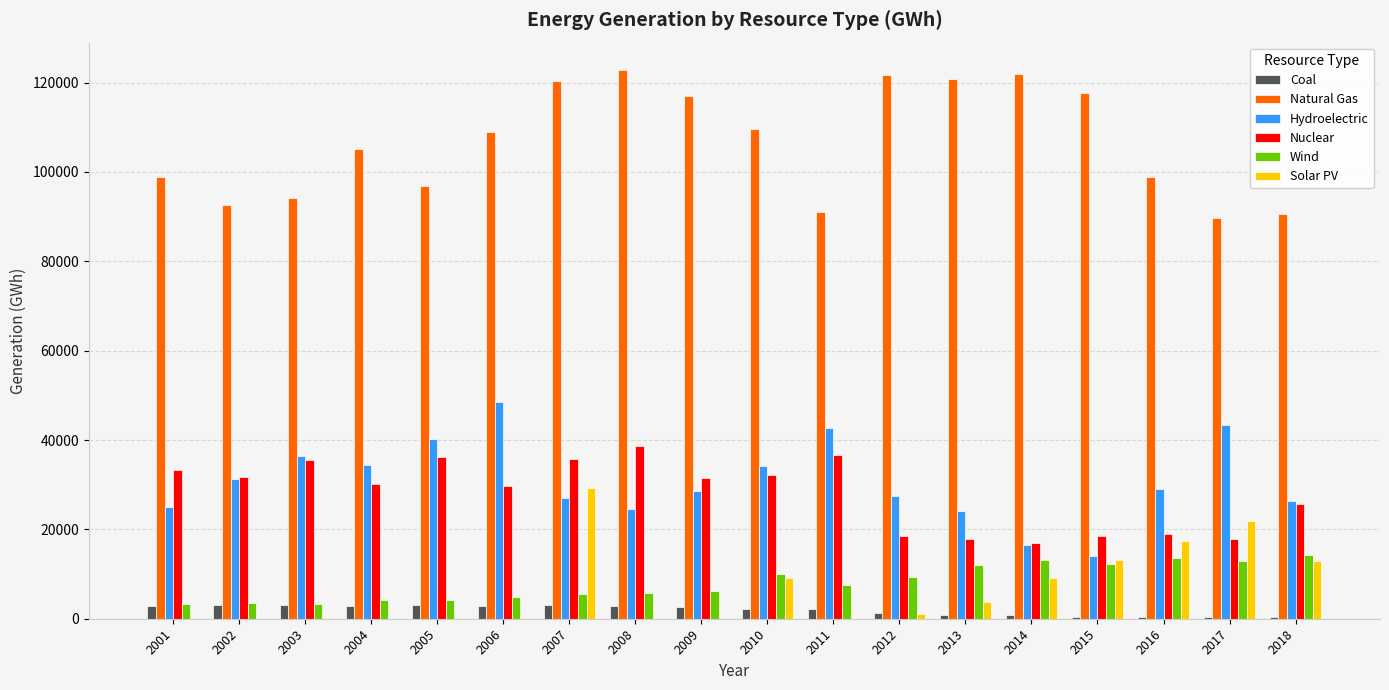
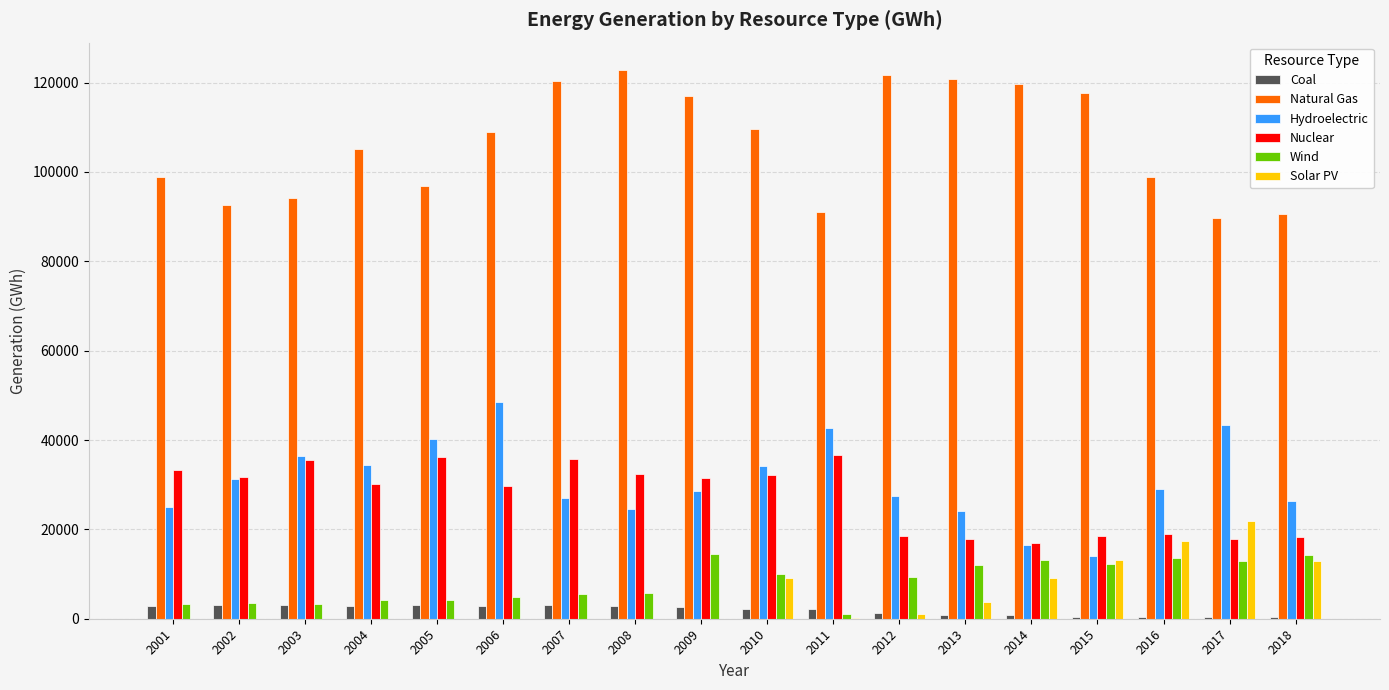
Solar PV, 2007: 29000 -> 0
Nuclear, 2008: 39000 -> 32000
Wind, 2009: 6000 -> 15000
Wind, 2011: 8000 -> 1000
Natural Gas, 2014: 122000 -> 120000
Nuclear, 2018: 26000 -> 18000
